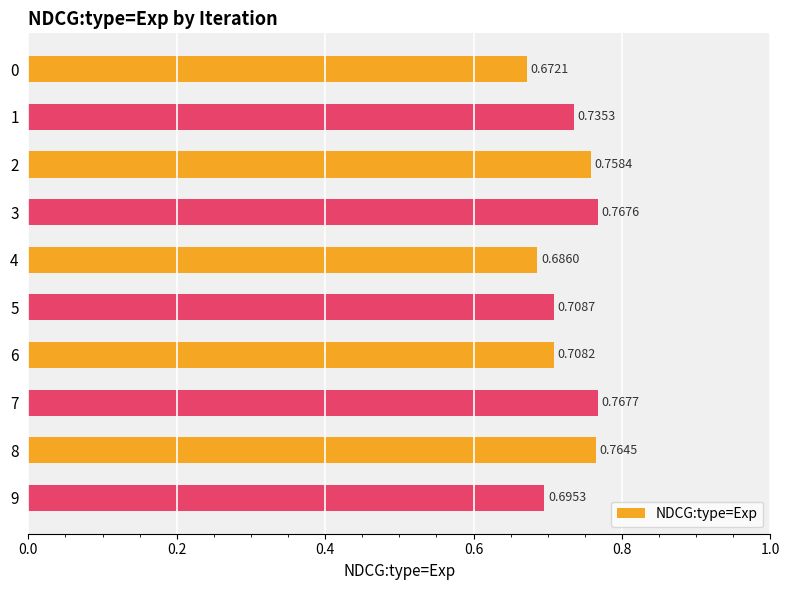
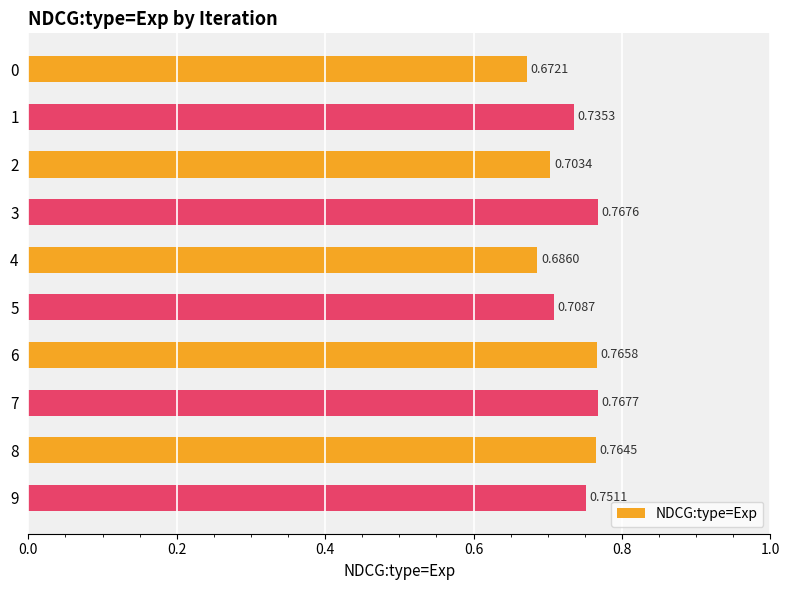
2: 0.7584 -> 0.7034
6: 0.7082 -> 0.7658
9: 0.6953 -> 0.7511
